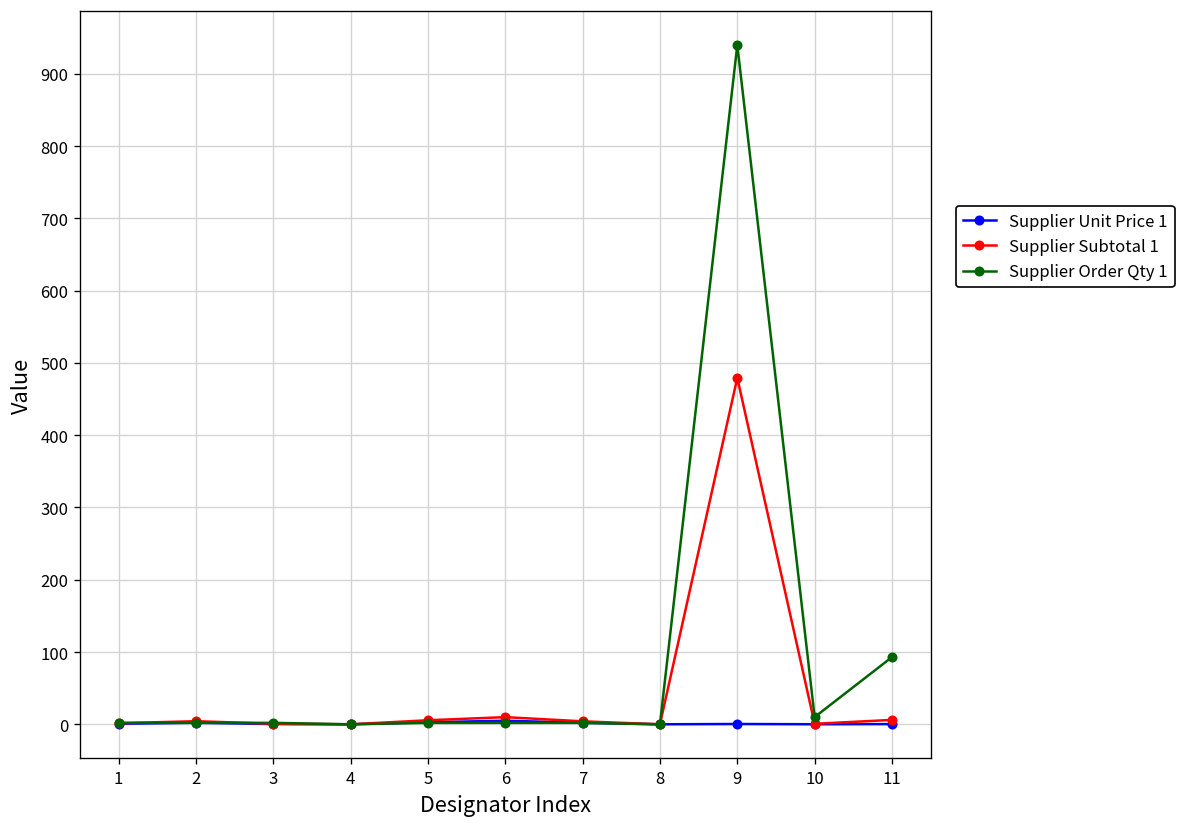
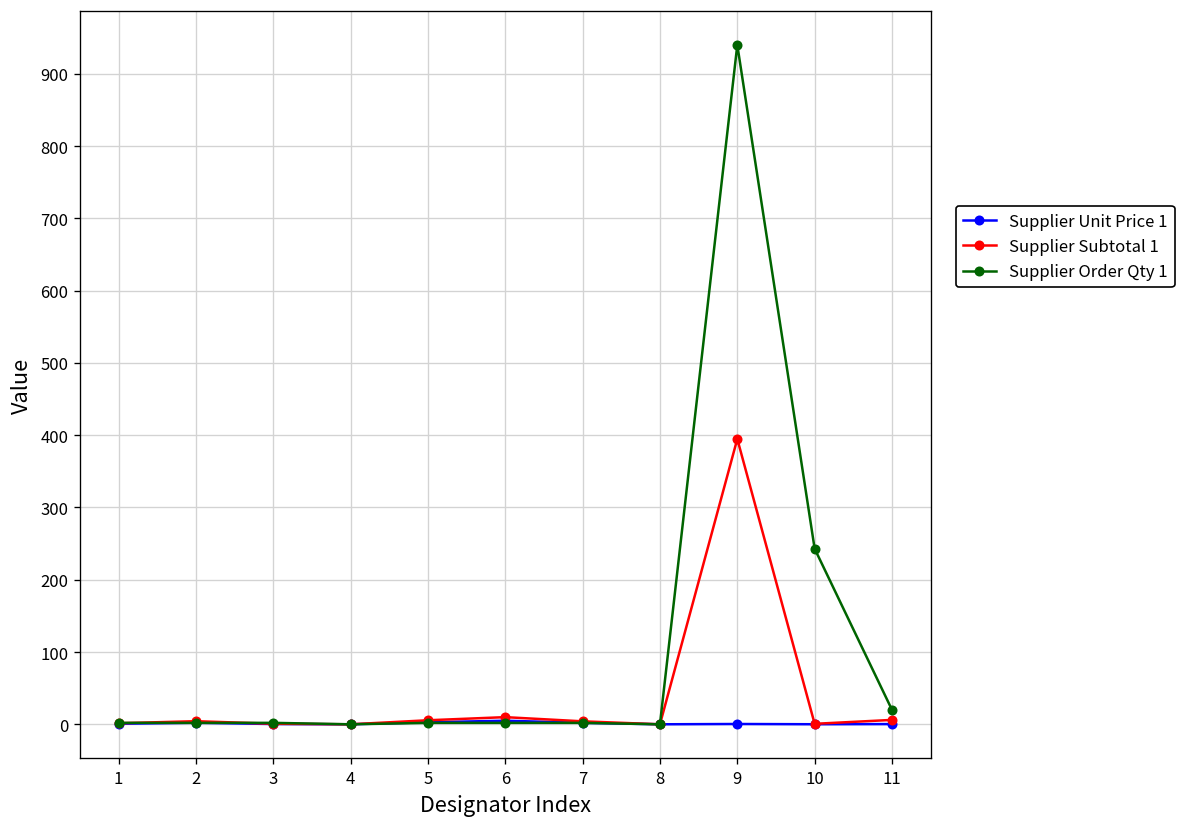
Supplier Subtotal 1, 9: 480 -> 390
Supplier Order Qty 1, 10: 10 -> 240
Supplier Order Qty 1, 11: 90 -> 20
